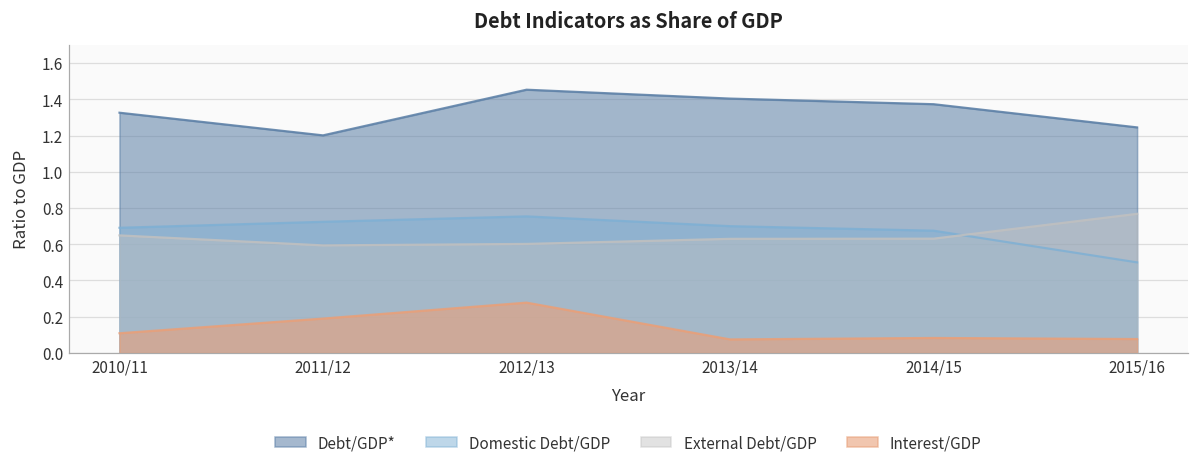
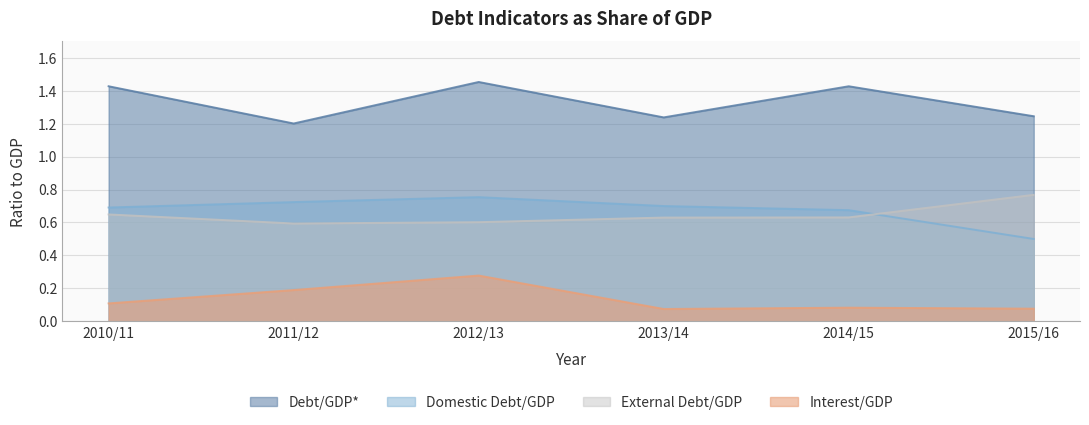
Debt/GDP*, 2010/11: 1.33 -> 1.43
Debt/GDP*, 2013/14: 1.40 -> 1.24
Debt/GDP*, 2014/15: 1.37 -> 1.43
